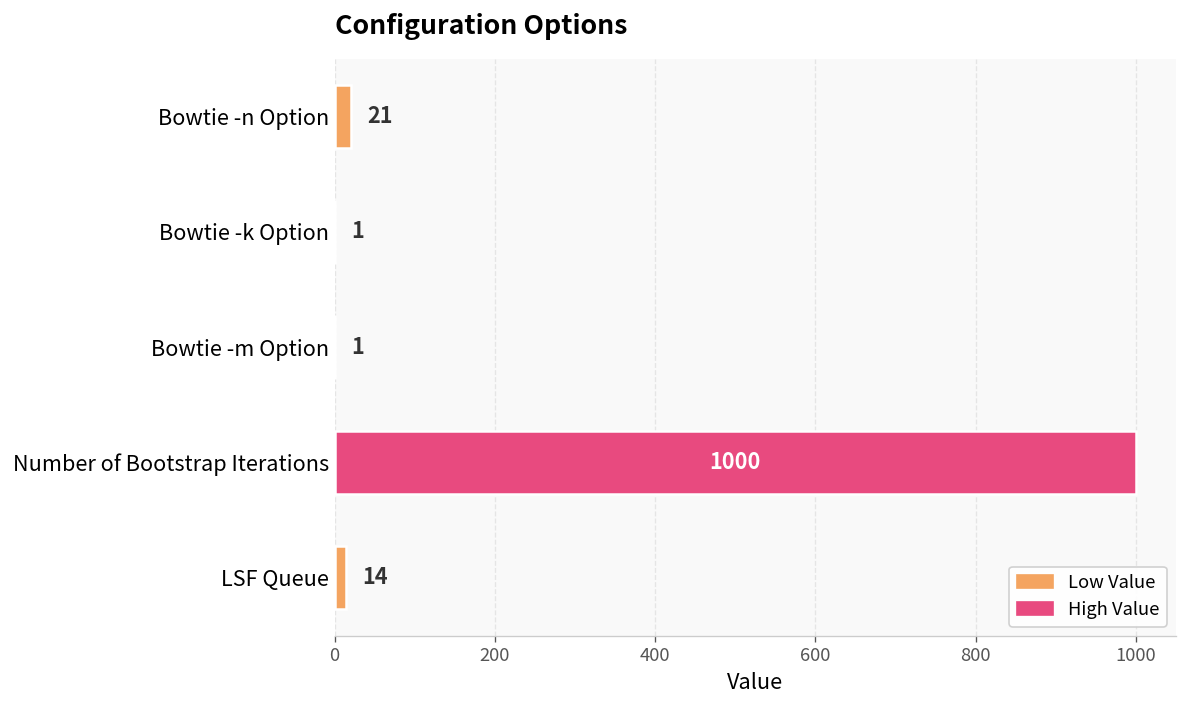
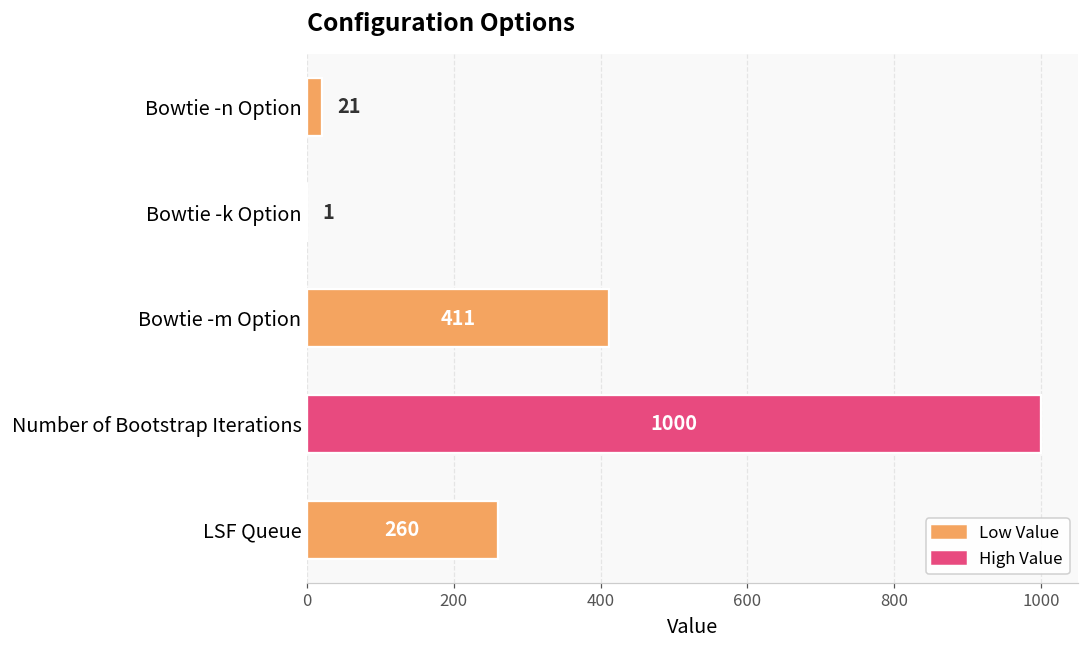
Bowtie -m Option: 1 -> 411
LSF Queue: 14 -> 260
